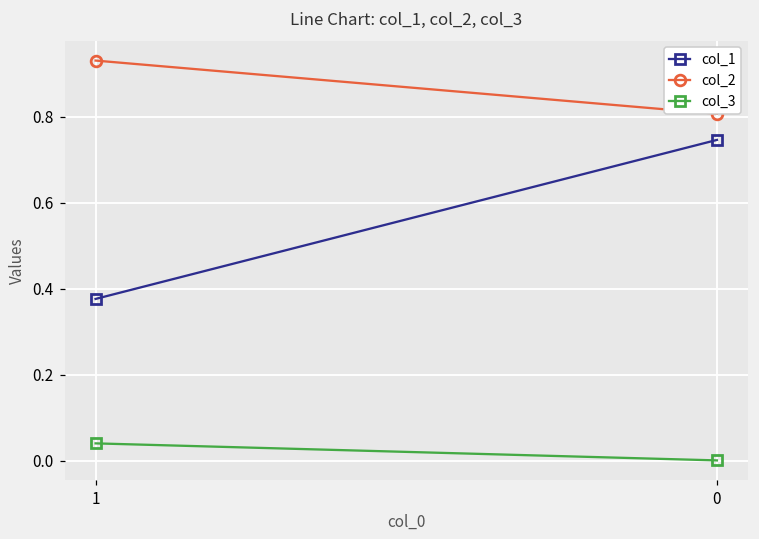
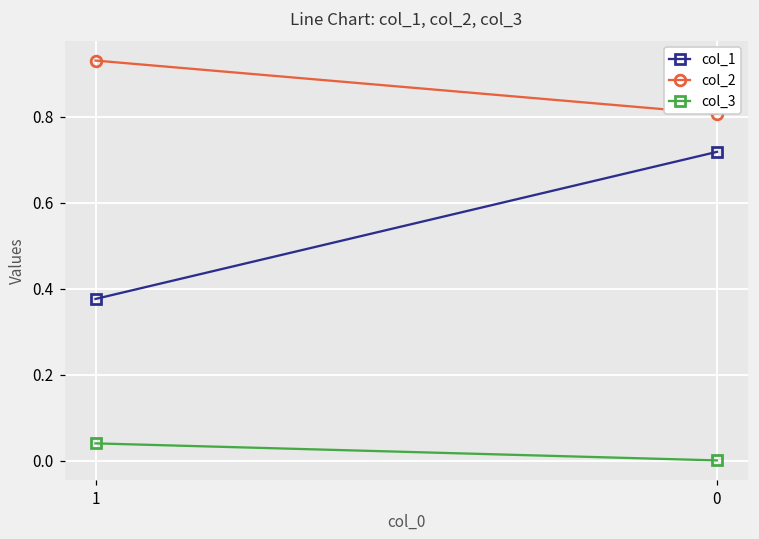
col_1, 0: 0.75 -> 0.72
